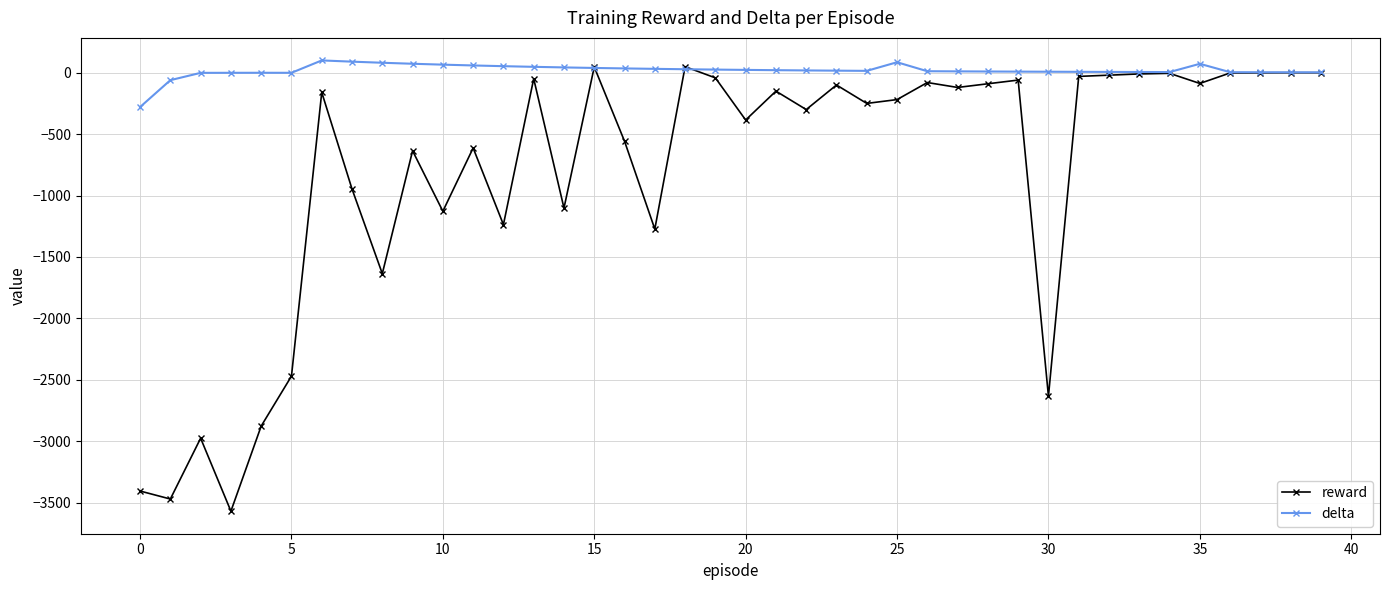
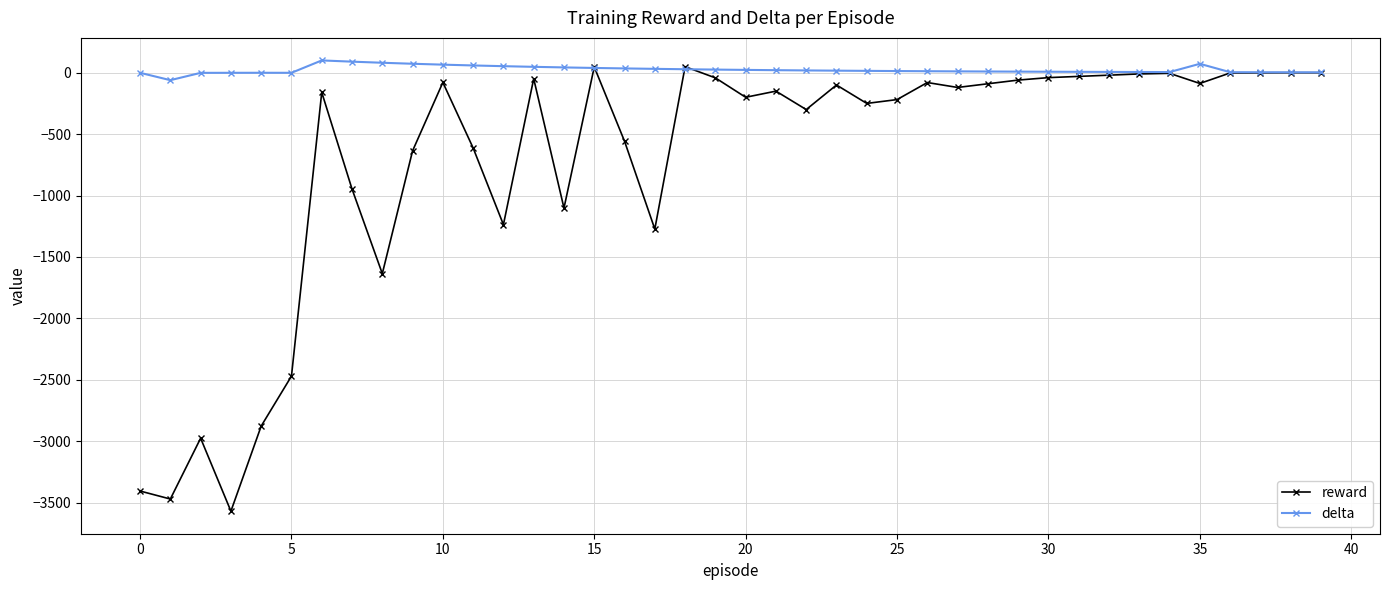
delta, 0: -280 -> 0
reward, 10: -1130 -> -80
reward, 20: -390 -> -200
delta, 25: 90 -> 10
reward, 30: -2630 -> -40
